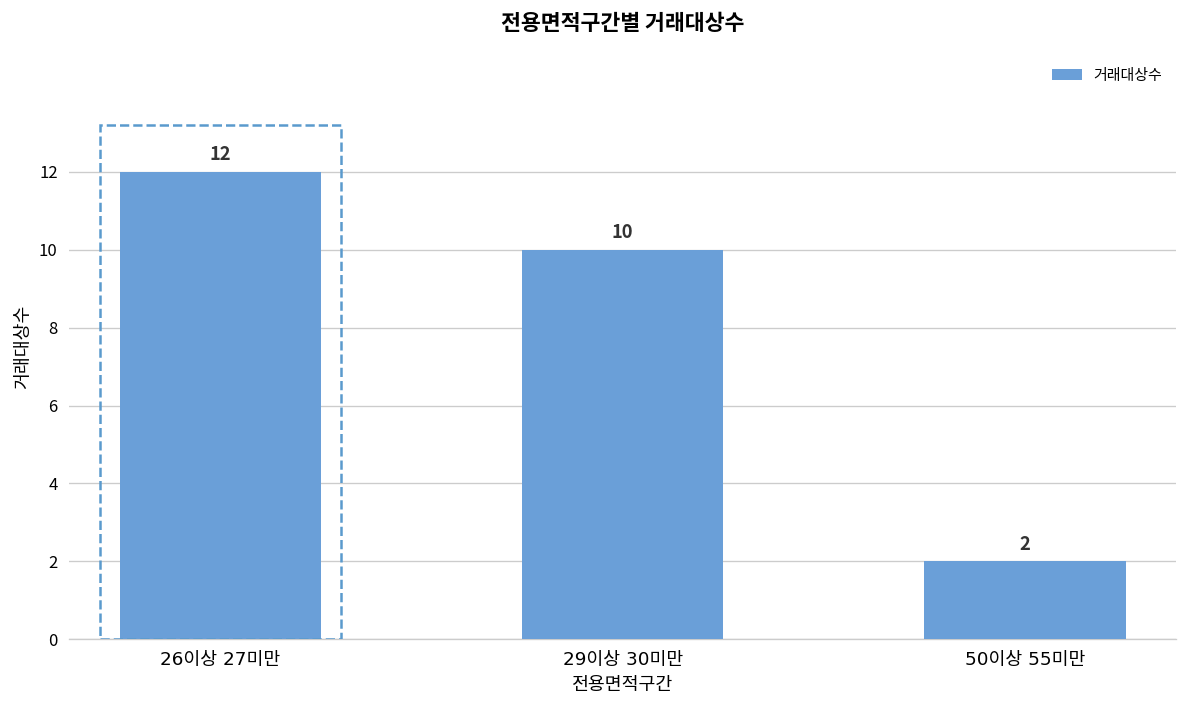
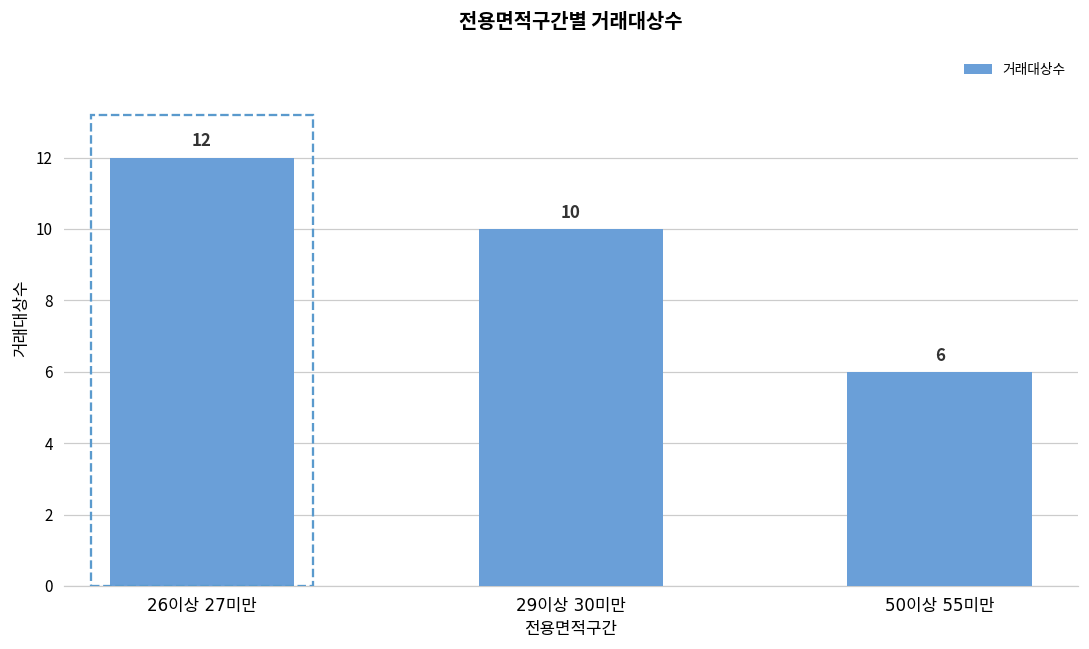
50이상 55미만: 2 -> 6
